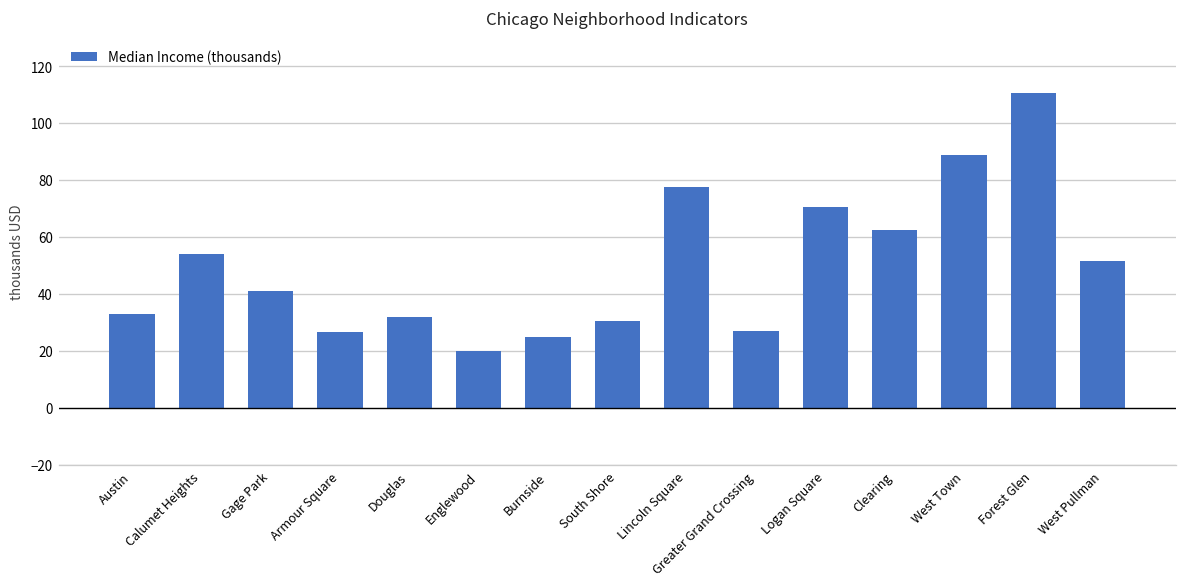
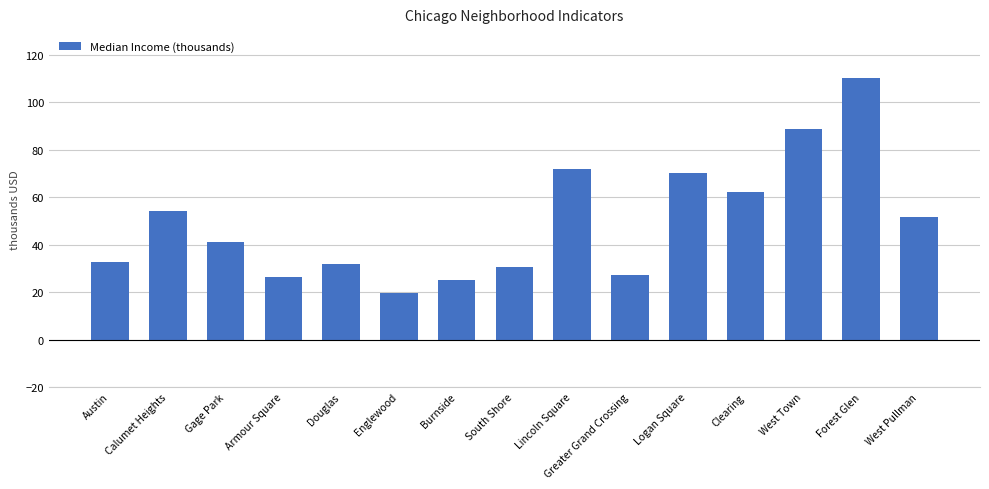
Lincoln Square: 78 -> 72
